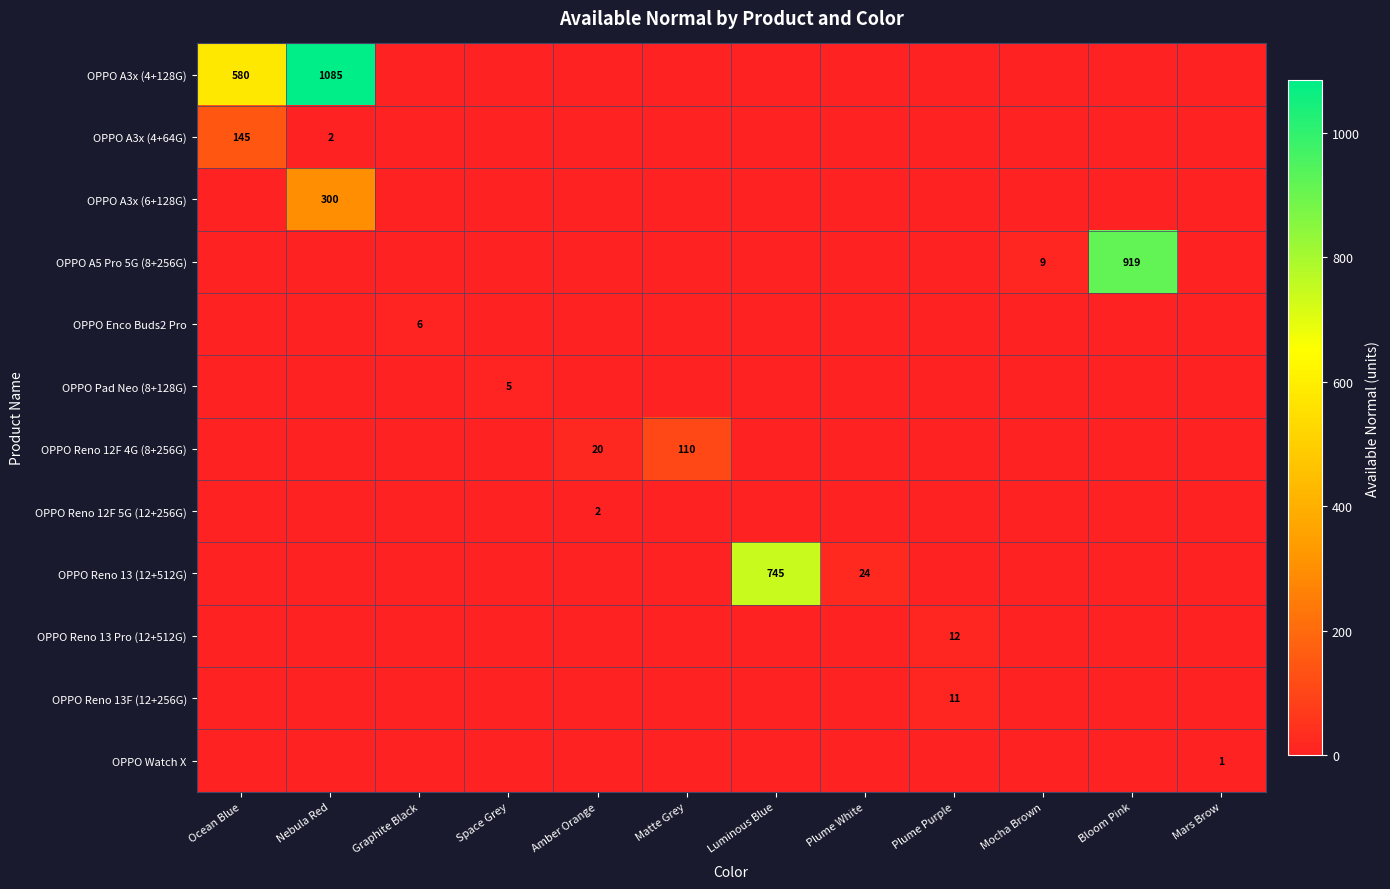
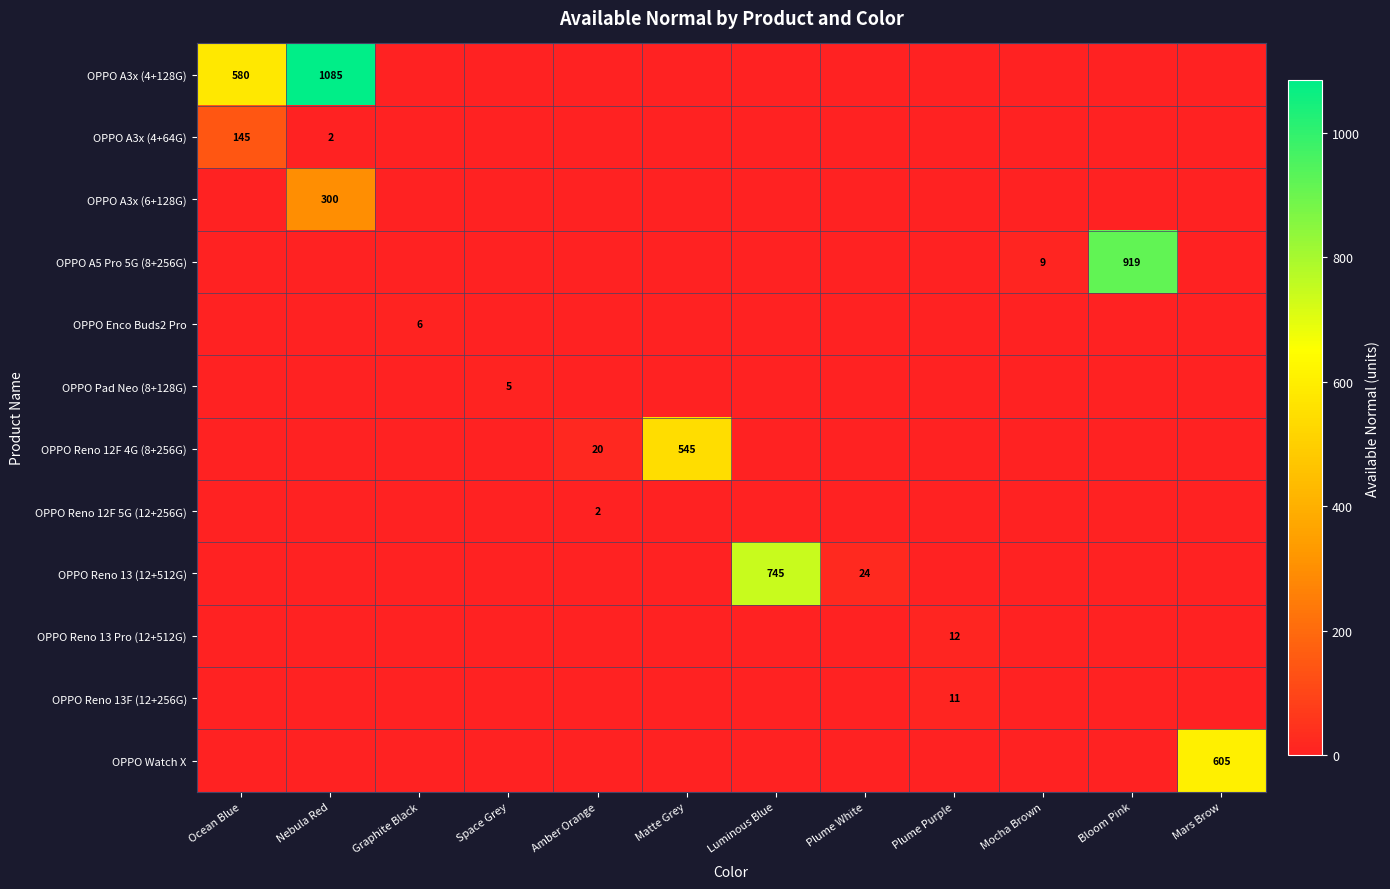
OPPO Reno 12F 4G (8+256G), Matte Grey: 110 -> 545
OPPO Watch X, Mars Brow: 1 -> 605
